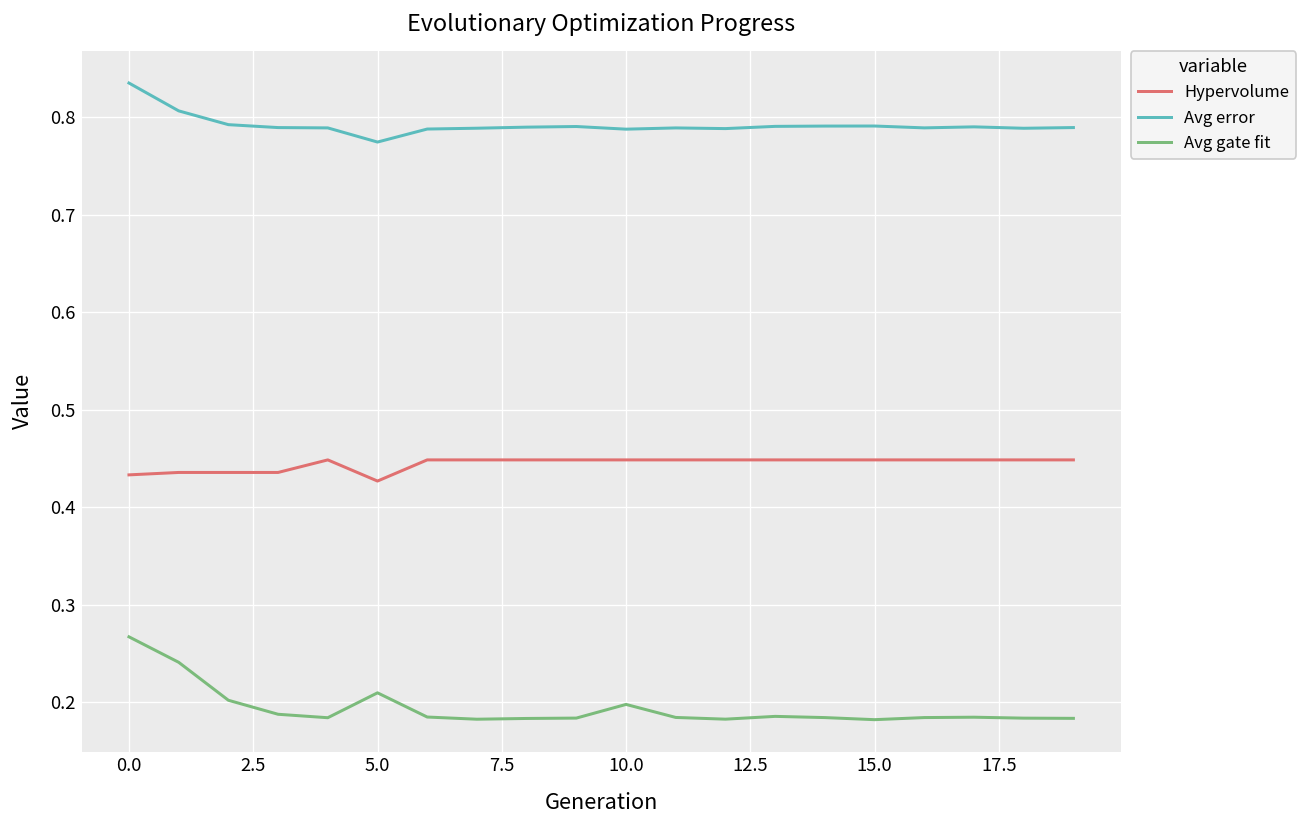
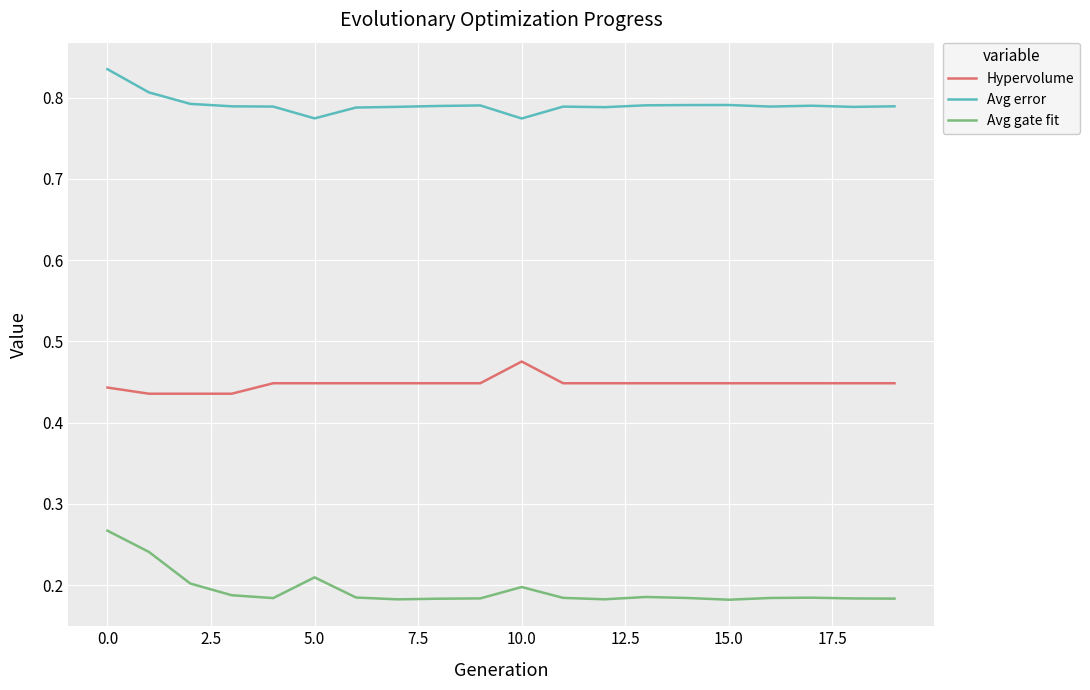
Hypervolume, 0.0: 0.43 -> 0.44
Hypervolume, 5.0: 0.43 -> 0.45
Hypervolume, 10.0: 0.45 -> 0.48
Avg error, 10.0: 0.79 -> 0.77
